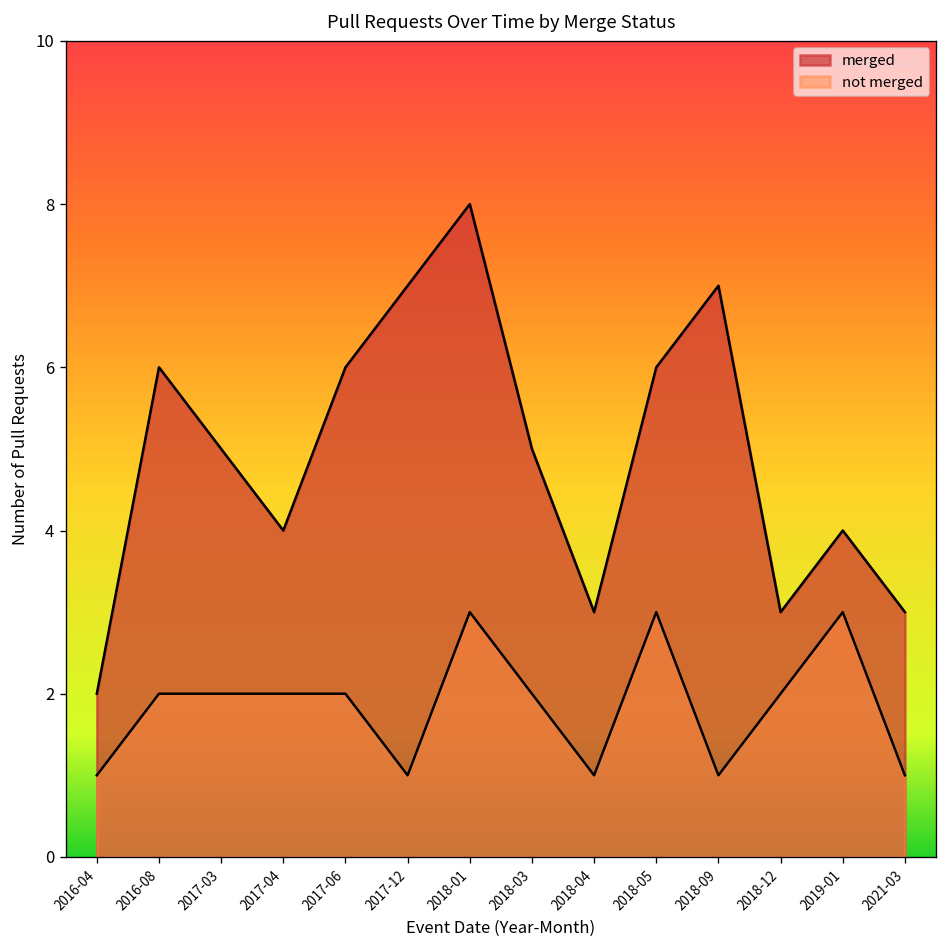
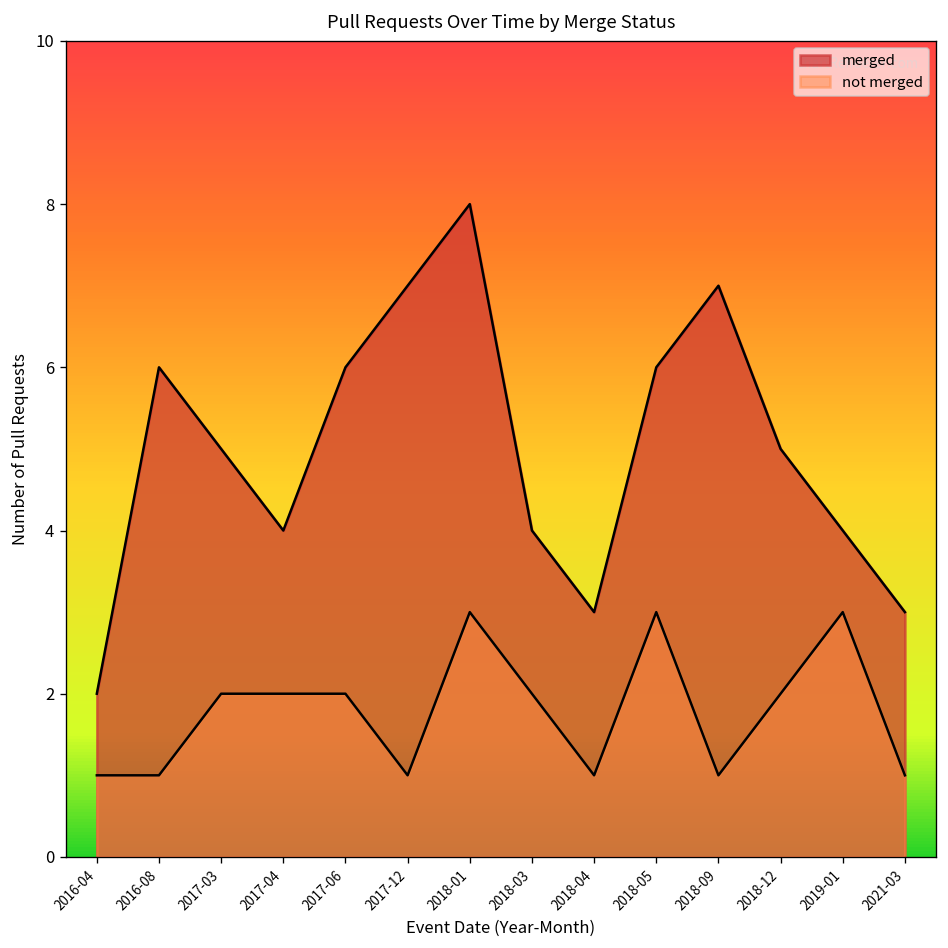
not merged, 2016-08: 2 -> 1
merged, 2018-03: 5 -> 4
merged, 2018-12: 3 -> 5
